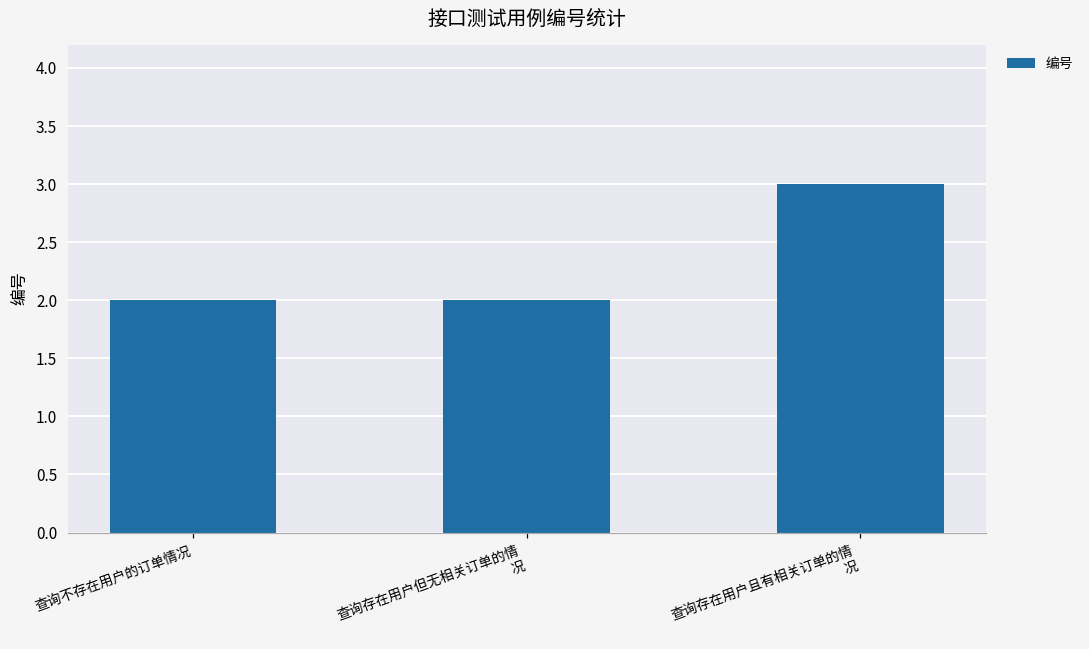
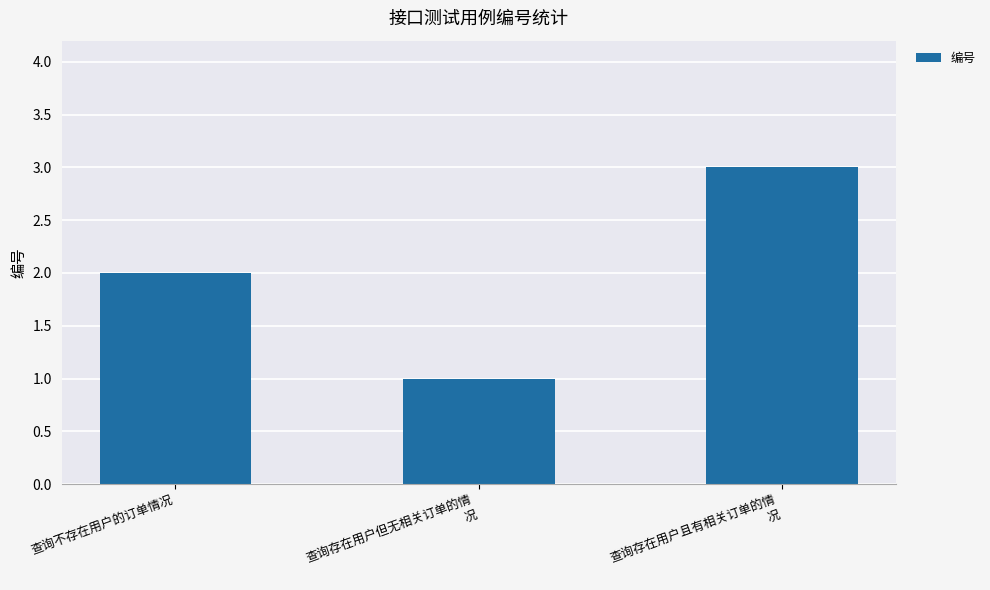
查询存在用户但无相关订单的情 况: 2 -> 1
